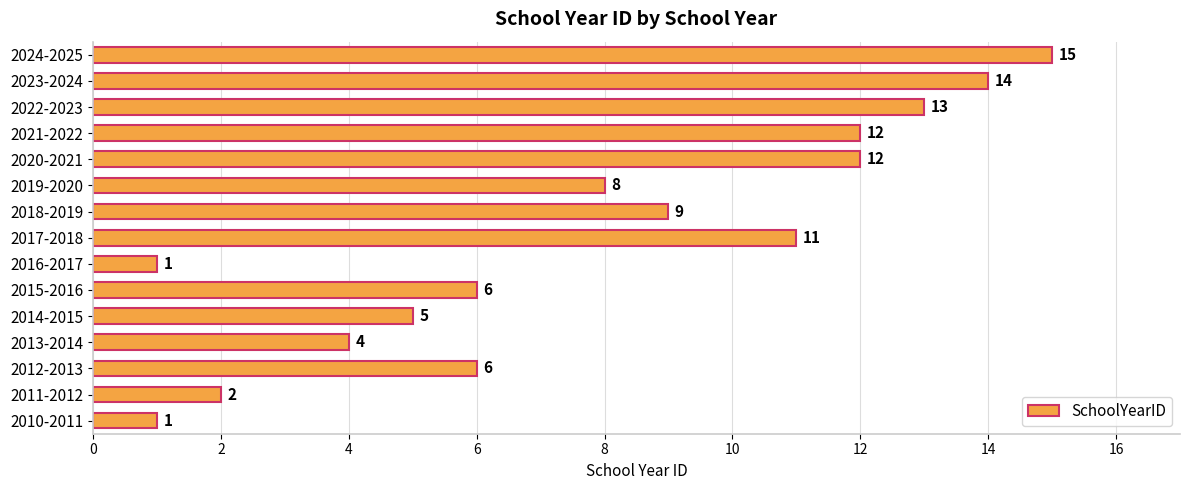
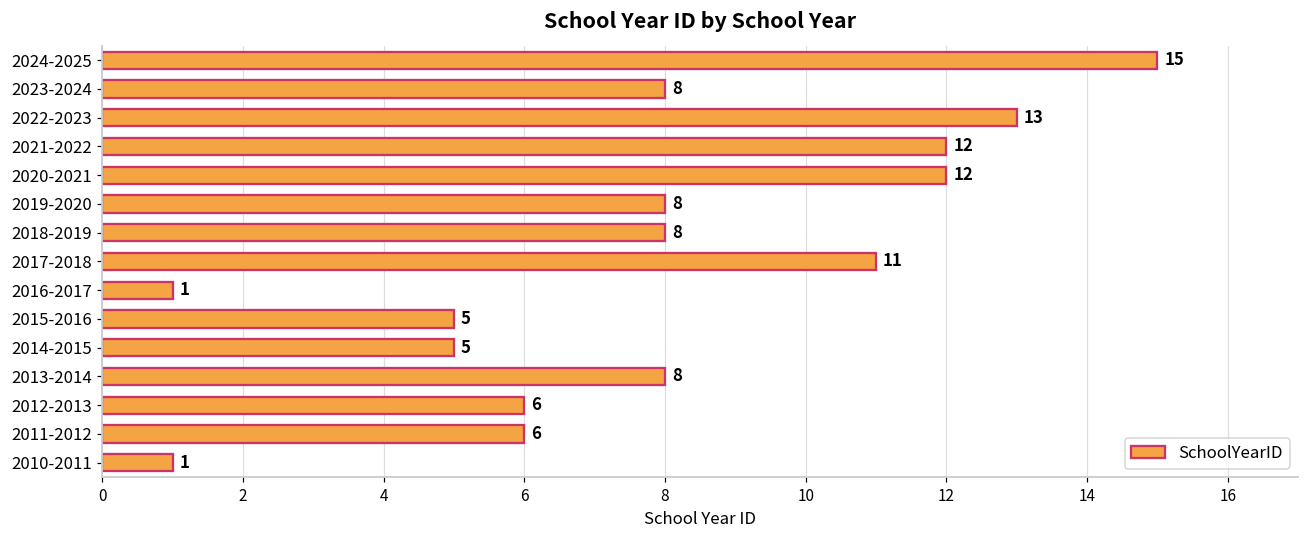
2023-2024: 14 -> 8
2018-2019: 9 -> 8
2015-2016: 6 -> 5
2013-2014: 4 -> 8
2011-2012: 2 -> 6
